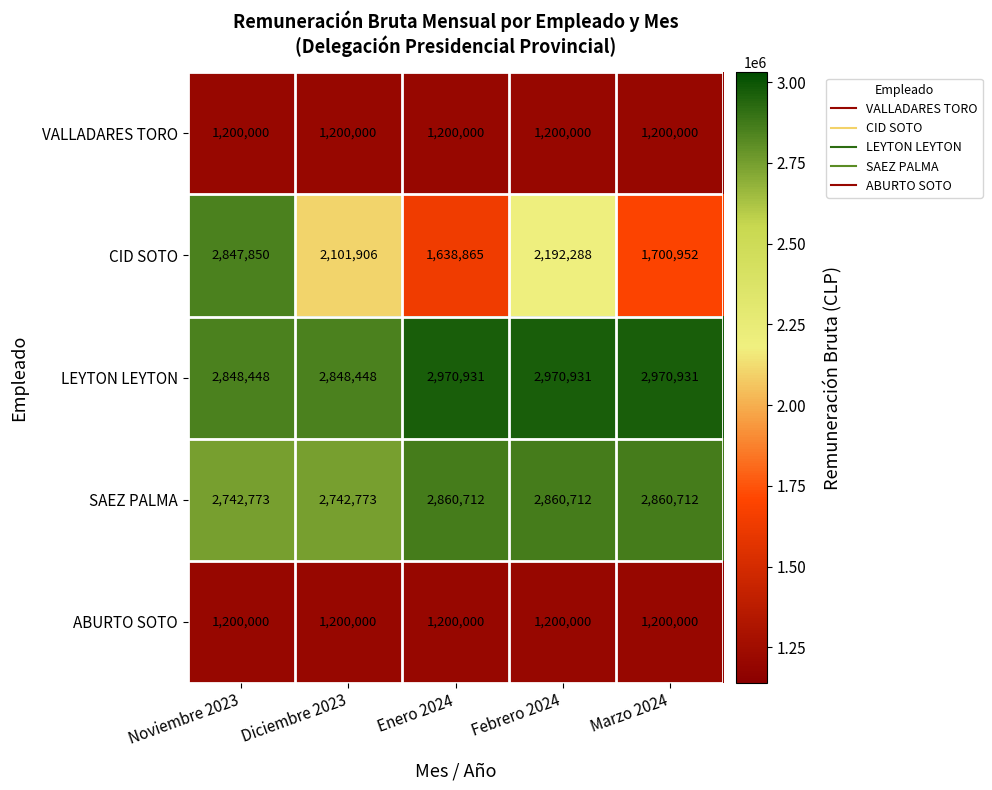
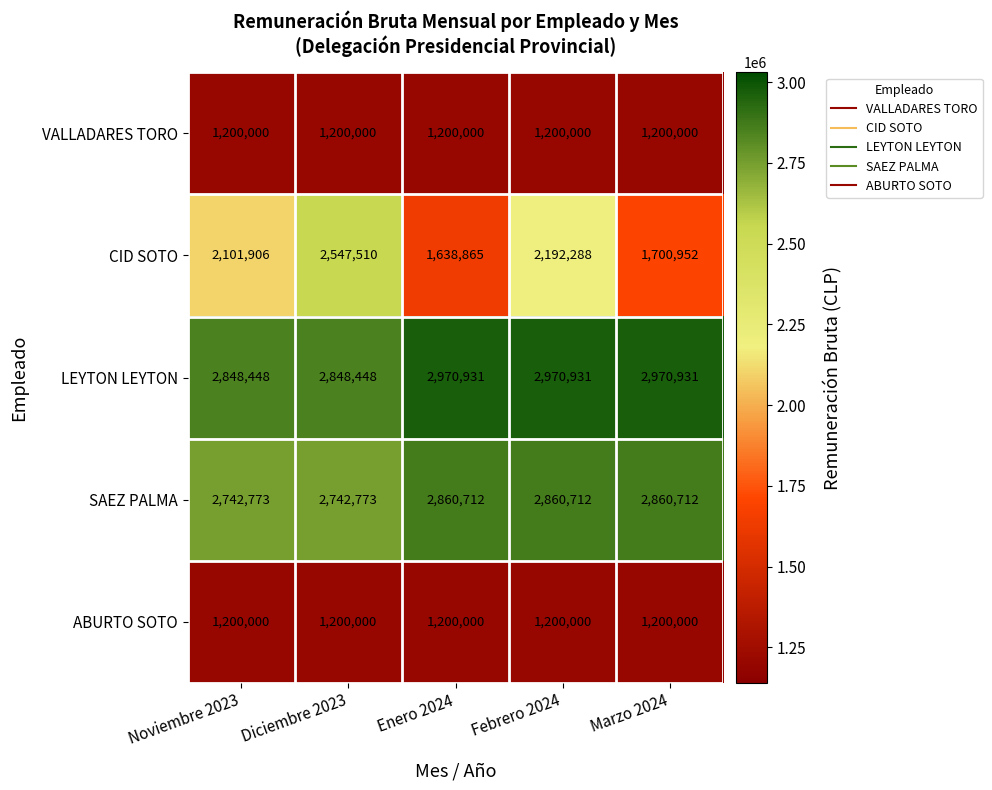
CID SOTO, Noviembre 2023: 2,847,850 -> 2,101,906
CID SOTO, Diciembre 2023: 2,101,906 -> 2,547,510
